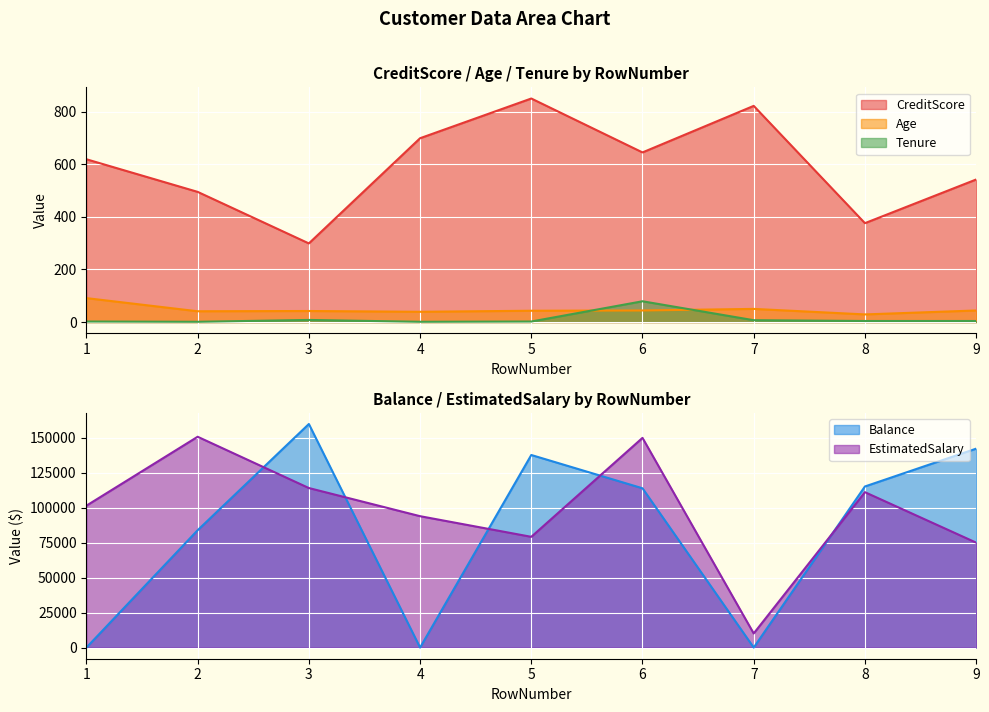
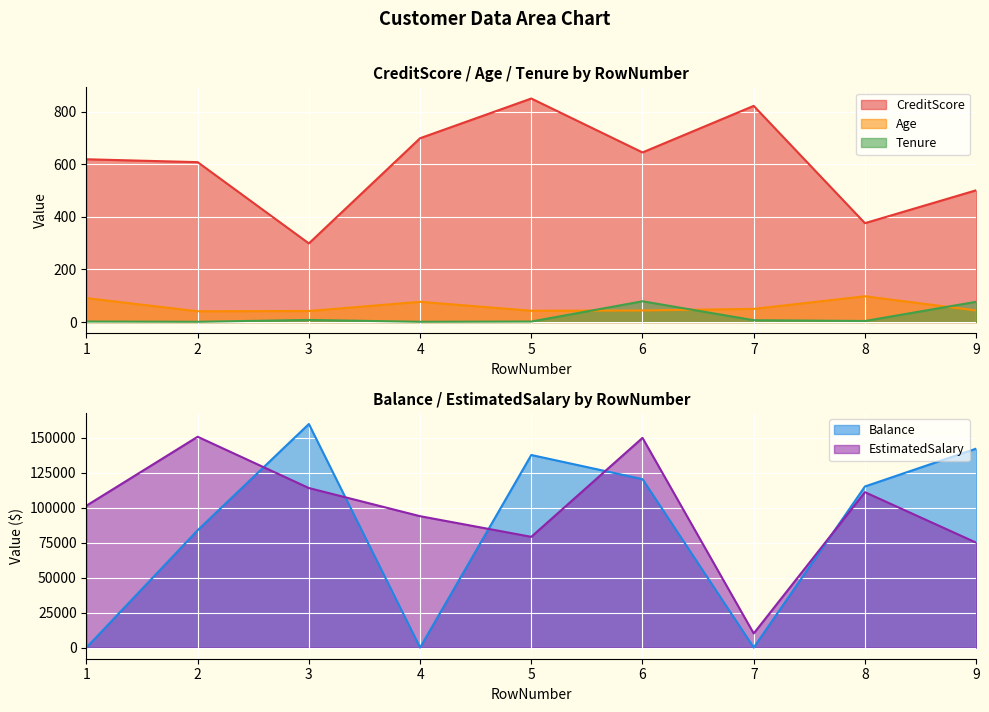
CreditScore / Age / Tenure by RowNumber, CreditScore, 2: 500 -> 610
CreditScore / Age / Tenure by RowNumber, Age, 4: 40 -> 80
CreditScore / Age / Tenure by RowNumber, Age, 8: 30 -> 100
CreditScore / Age / Tenure by RowNumber, CreditScore, 9: 540 -> 500
CreditScore / Age / Tenure by RowNumber, Tenure, 9: 0 -> 80
Balance / EstimatedSalary by RowNumber, Balance, 6: 114000 -> 120000
